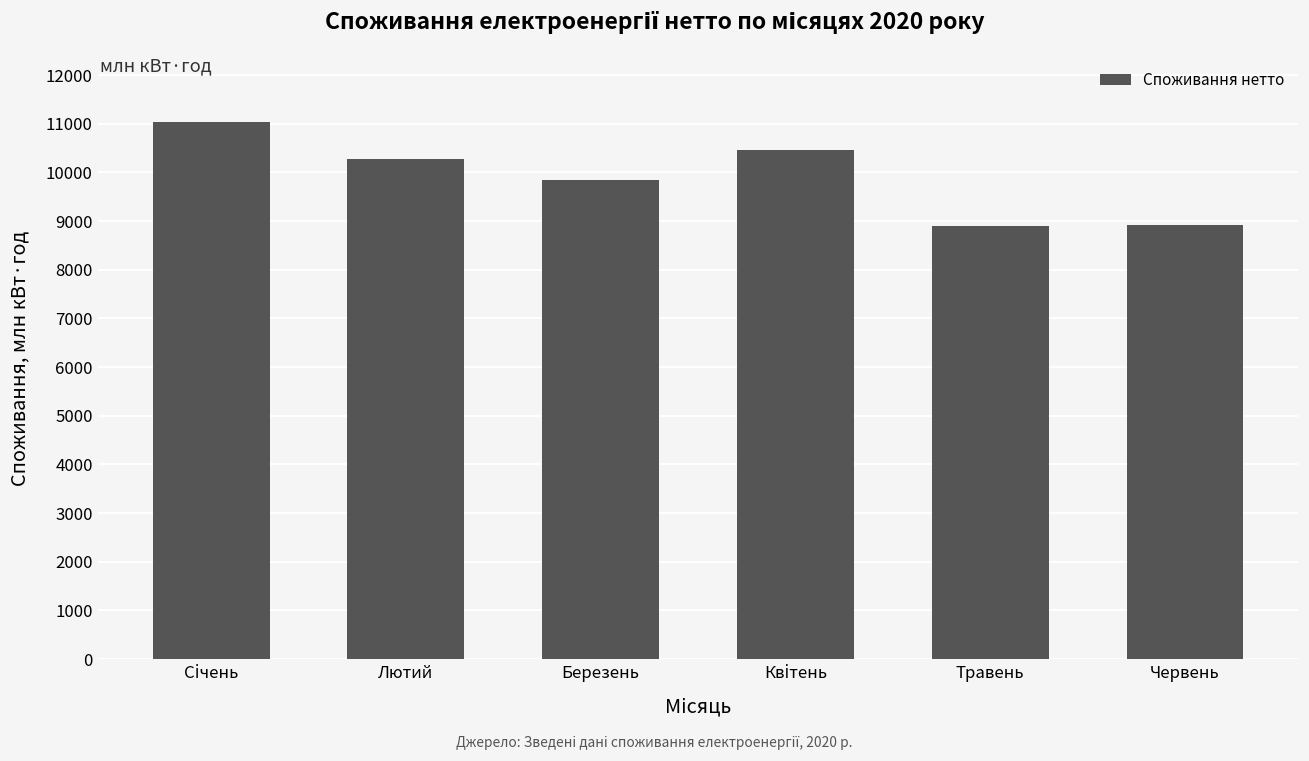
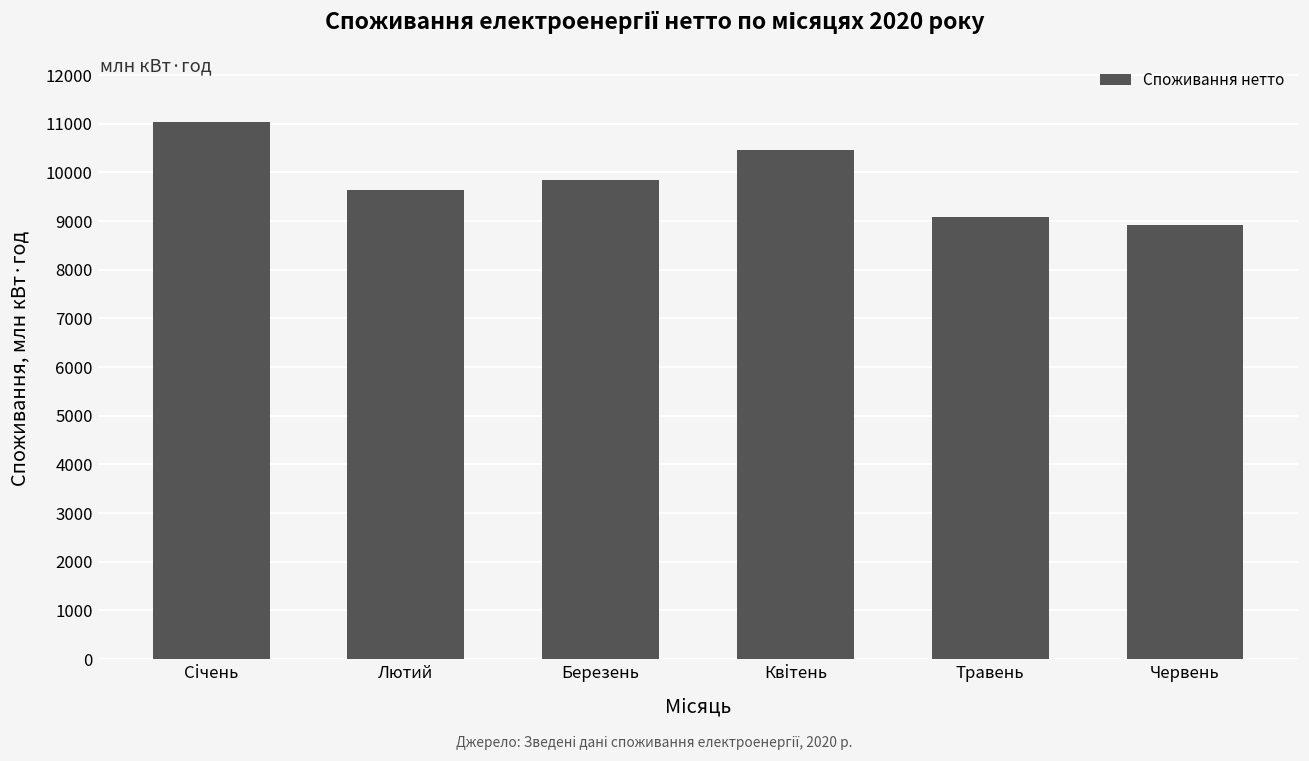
Лютий: 10300 -> 9600
Травень: 8900 -> 9100
